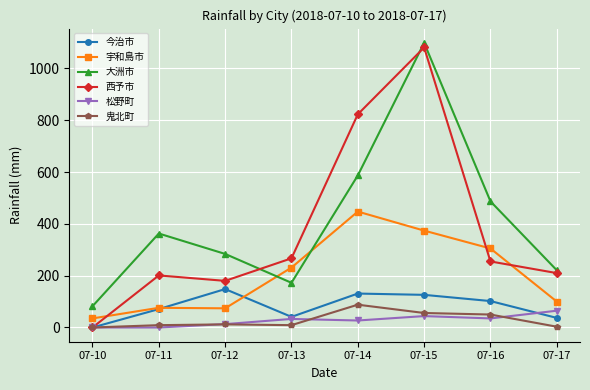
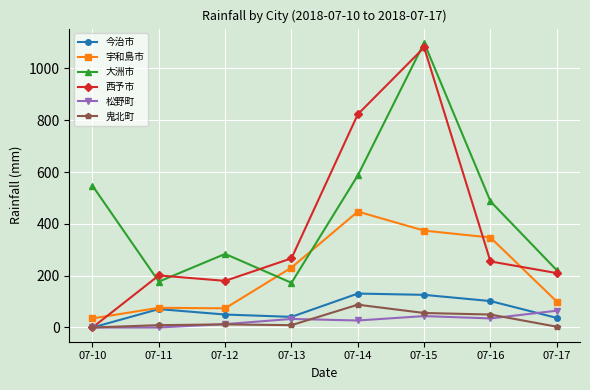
大洲市, 07-10: 80 -> 550
大洲市, 07-11: 360 -> 180
今治市, 07-12: 150 -> 50
宇和島市, 07-16: 310 -> 350
